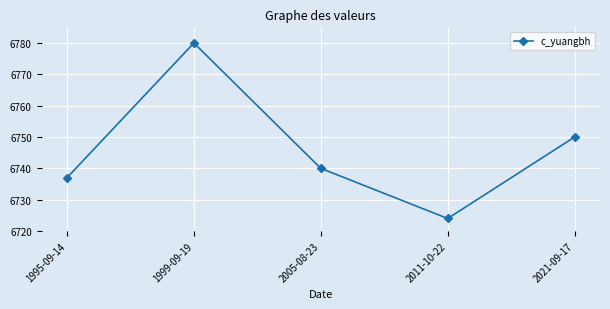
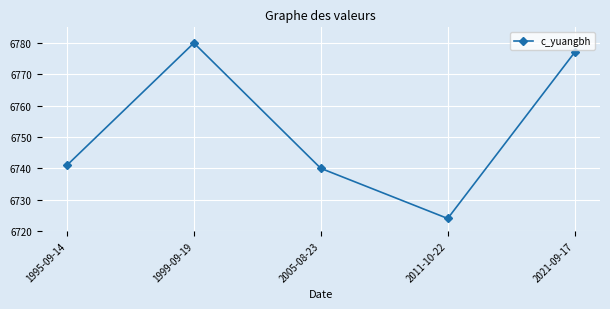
1995-09-14: 6737 -> 6741
2021-09-17: 6750 -> 6777
